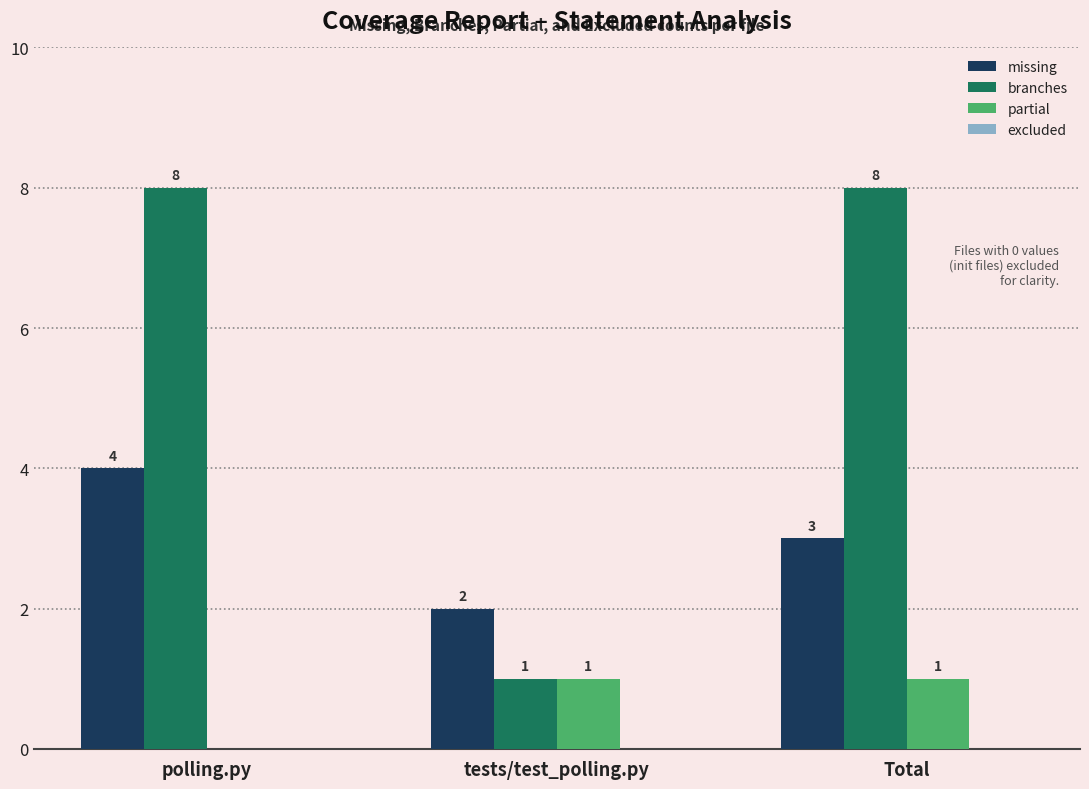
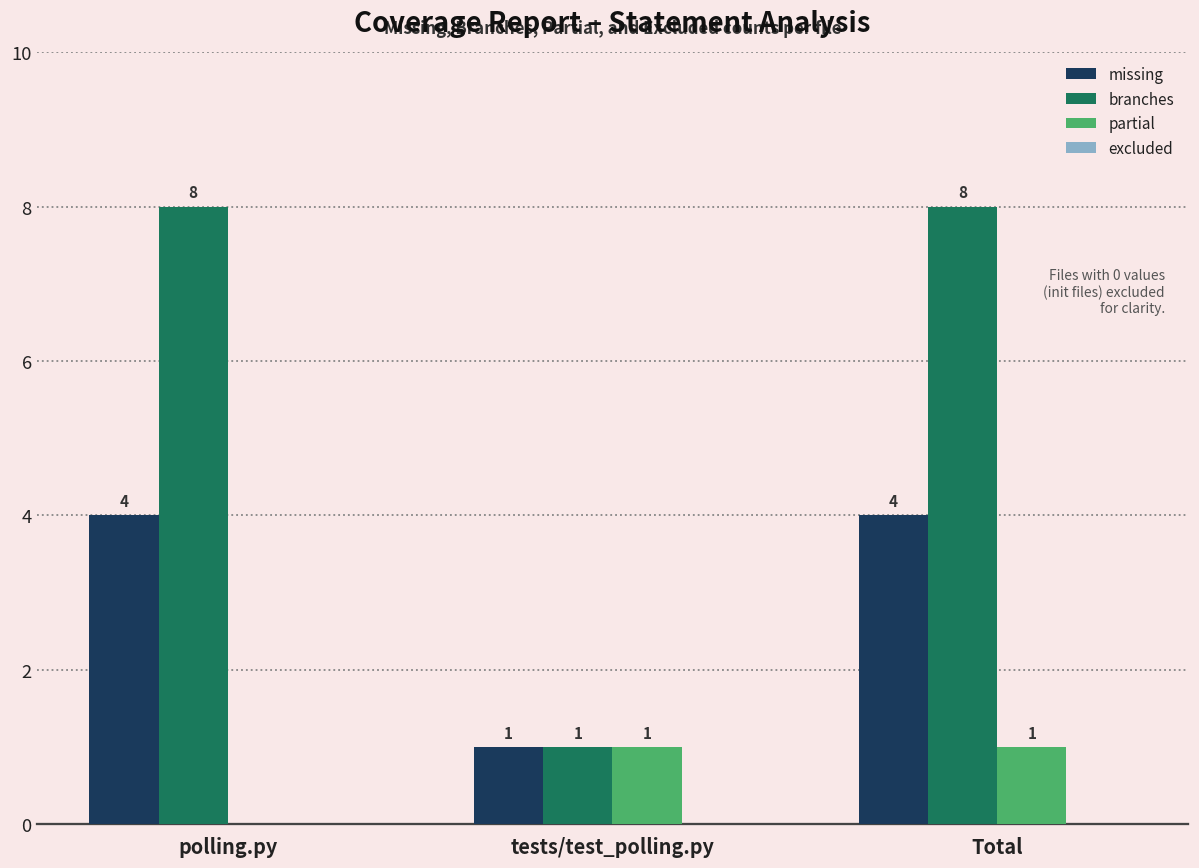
missing, tests/test_polling.py: 2 -> 1
missing, Total: 3 -> 4
